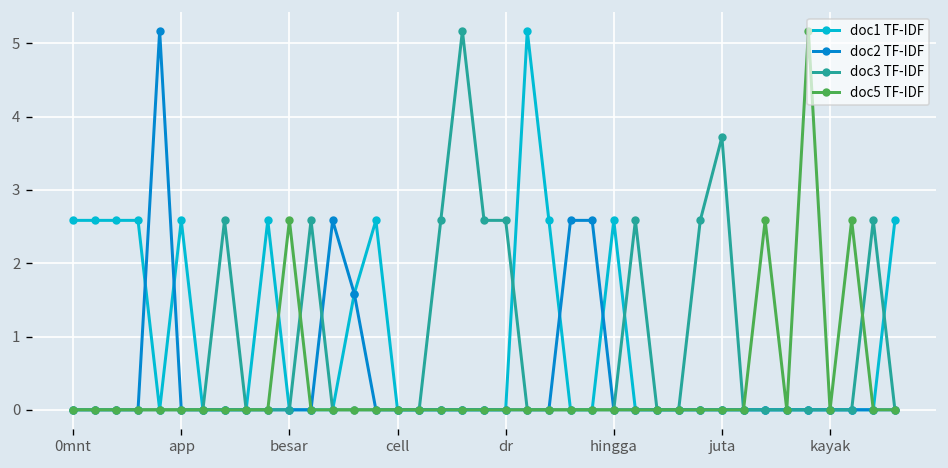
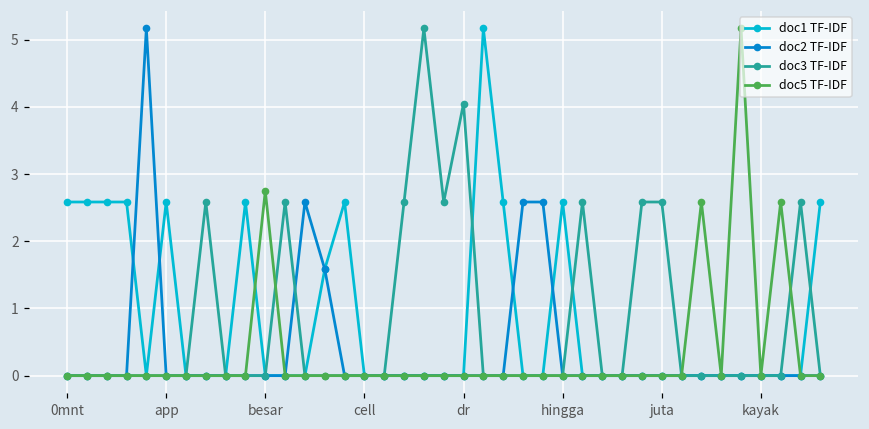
doc5 TF-IDF, besar: 2.6 -> 2.7
doc3 TF-IDF, dr: 2.6 -> 4.1
doc3 TF-IDF, juta: 3.7 -> 2.6
